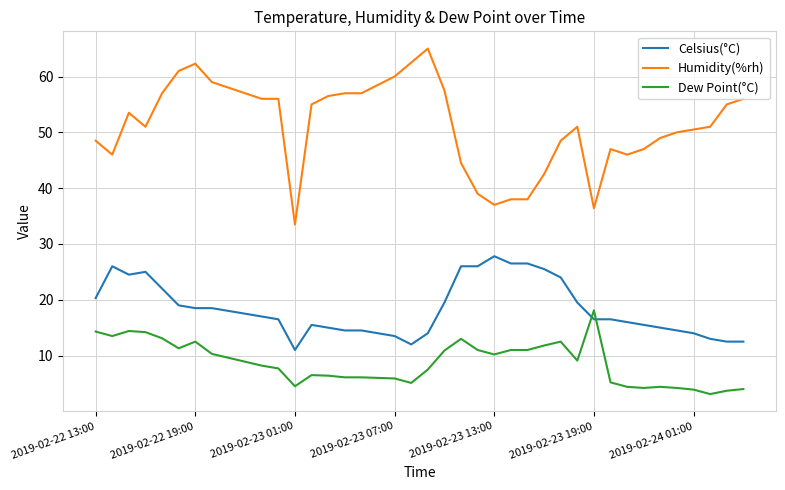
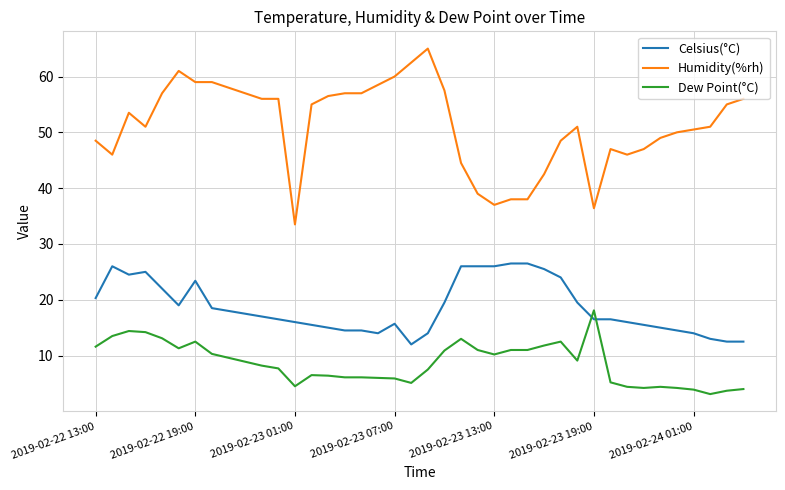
Dew Point(°C), 2019-02-22 13:00: 14 -> 12
Celsius(°C), 2019-02-22 19:00: 19 -> 23
Humidity(%rh), 2019-02-22 19:00: 62 -> 59
Celsius(°C), 2019-02-23 01:00: 11 -> 16
Celsius(°C), 2019-02-23 07:00: 14 -> 16
Celsius(°C), 2019-02-23 13:00: 28 -> 26
